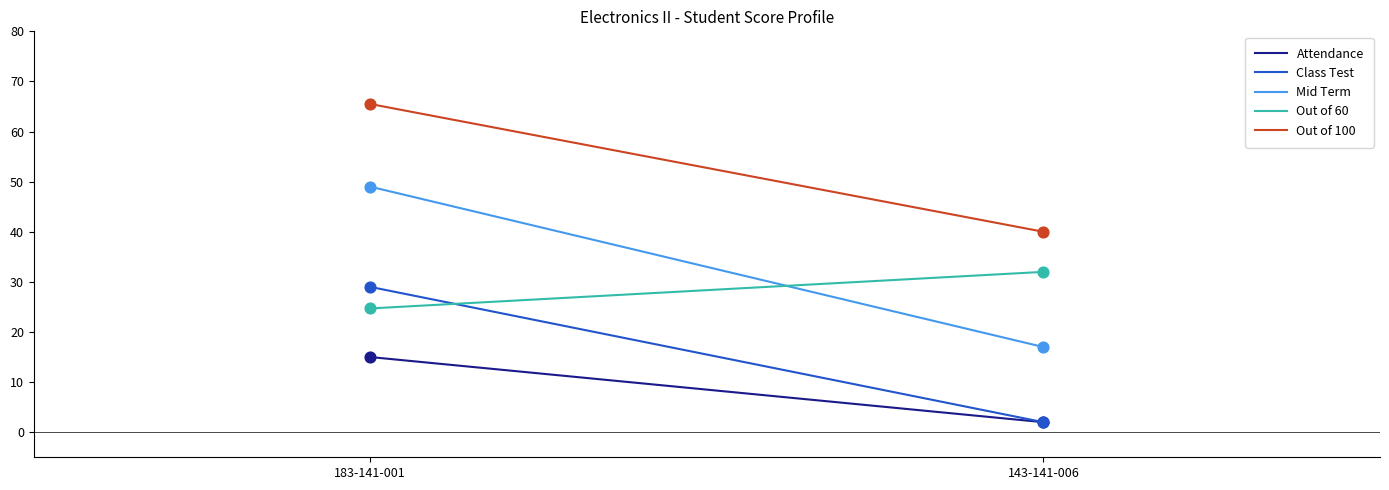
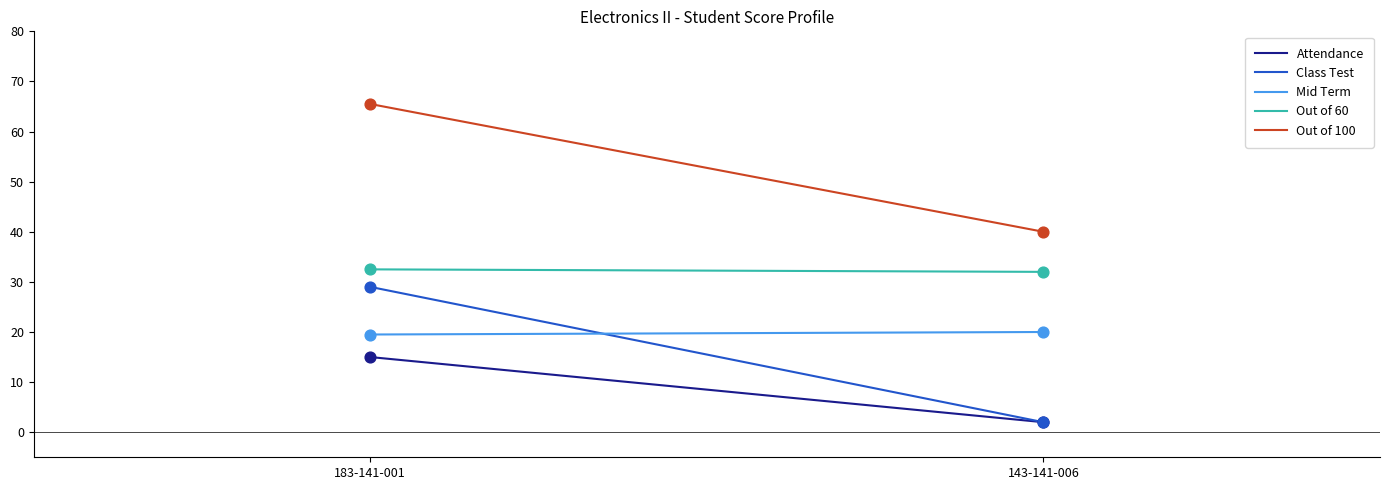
Mid Term, 183-141-001: 49 -> 20
Out of 60, 183-141-001: 25 -> 33
Mid Term, 143-141-006: 17 -> 20
